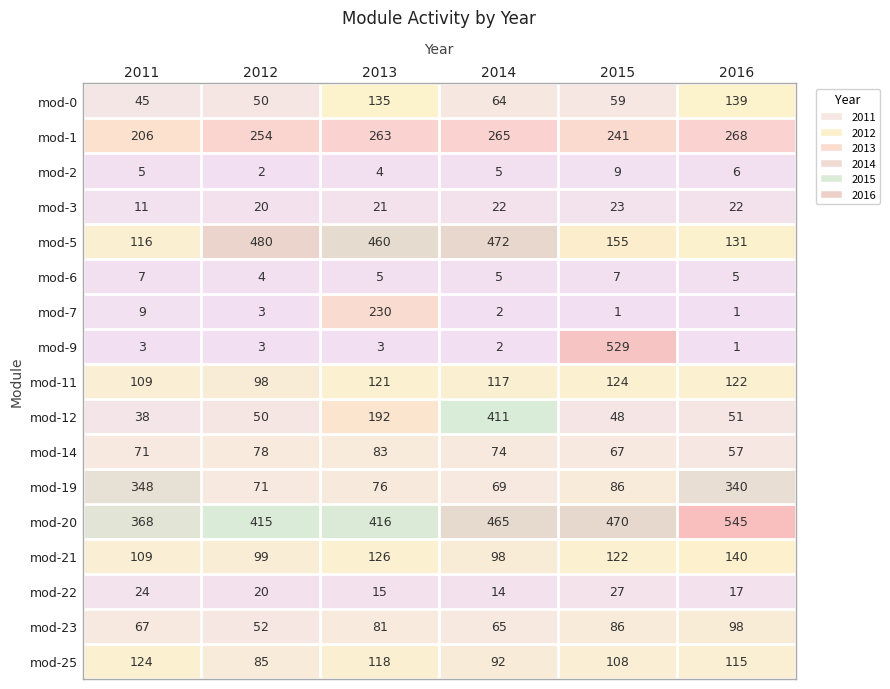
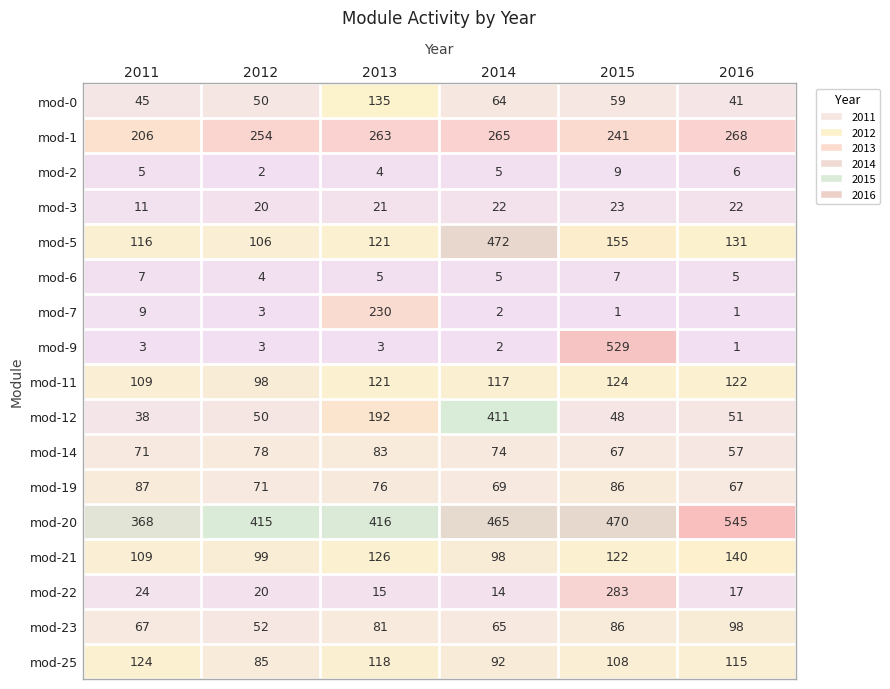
mod-0, 2016: 139 -> 41
mod-5, 2012: 480 -> 106
mod-5, 2013: 460 -> 121
mod-19, 2011: 348 -> 87
mod-19, 2016: 340 -> 67
mod-22, 2015: 27 -> 283
